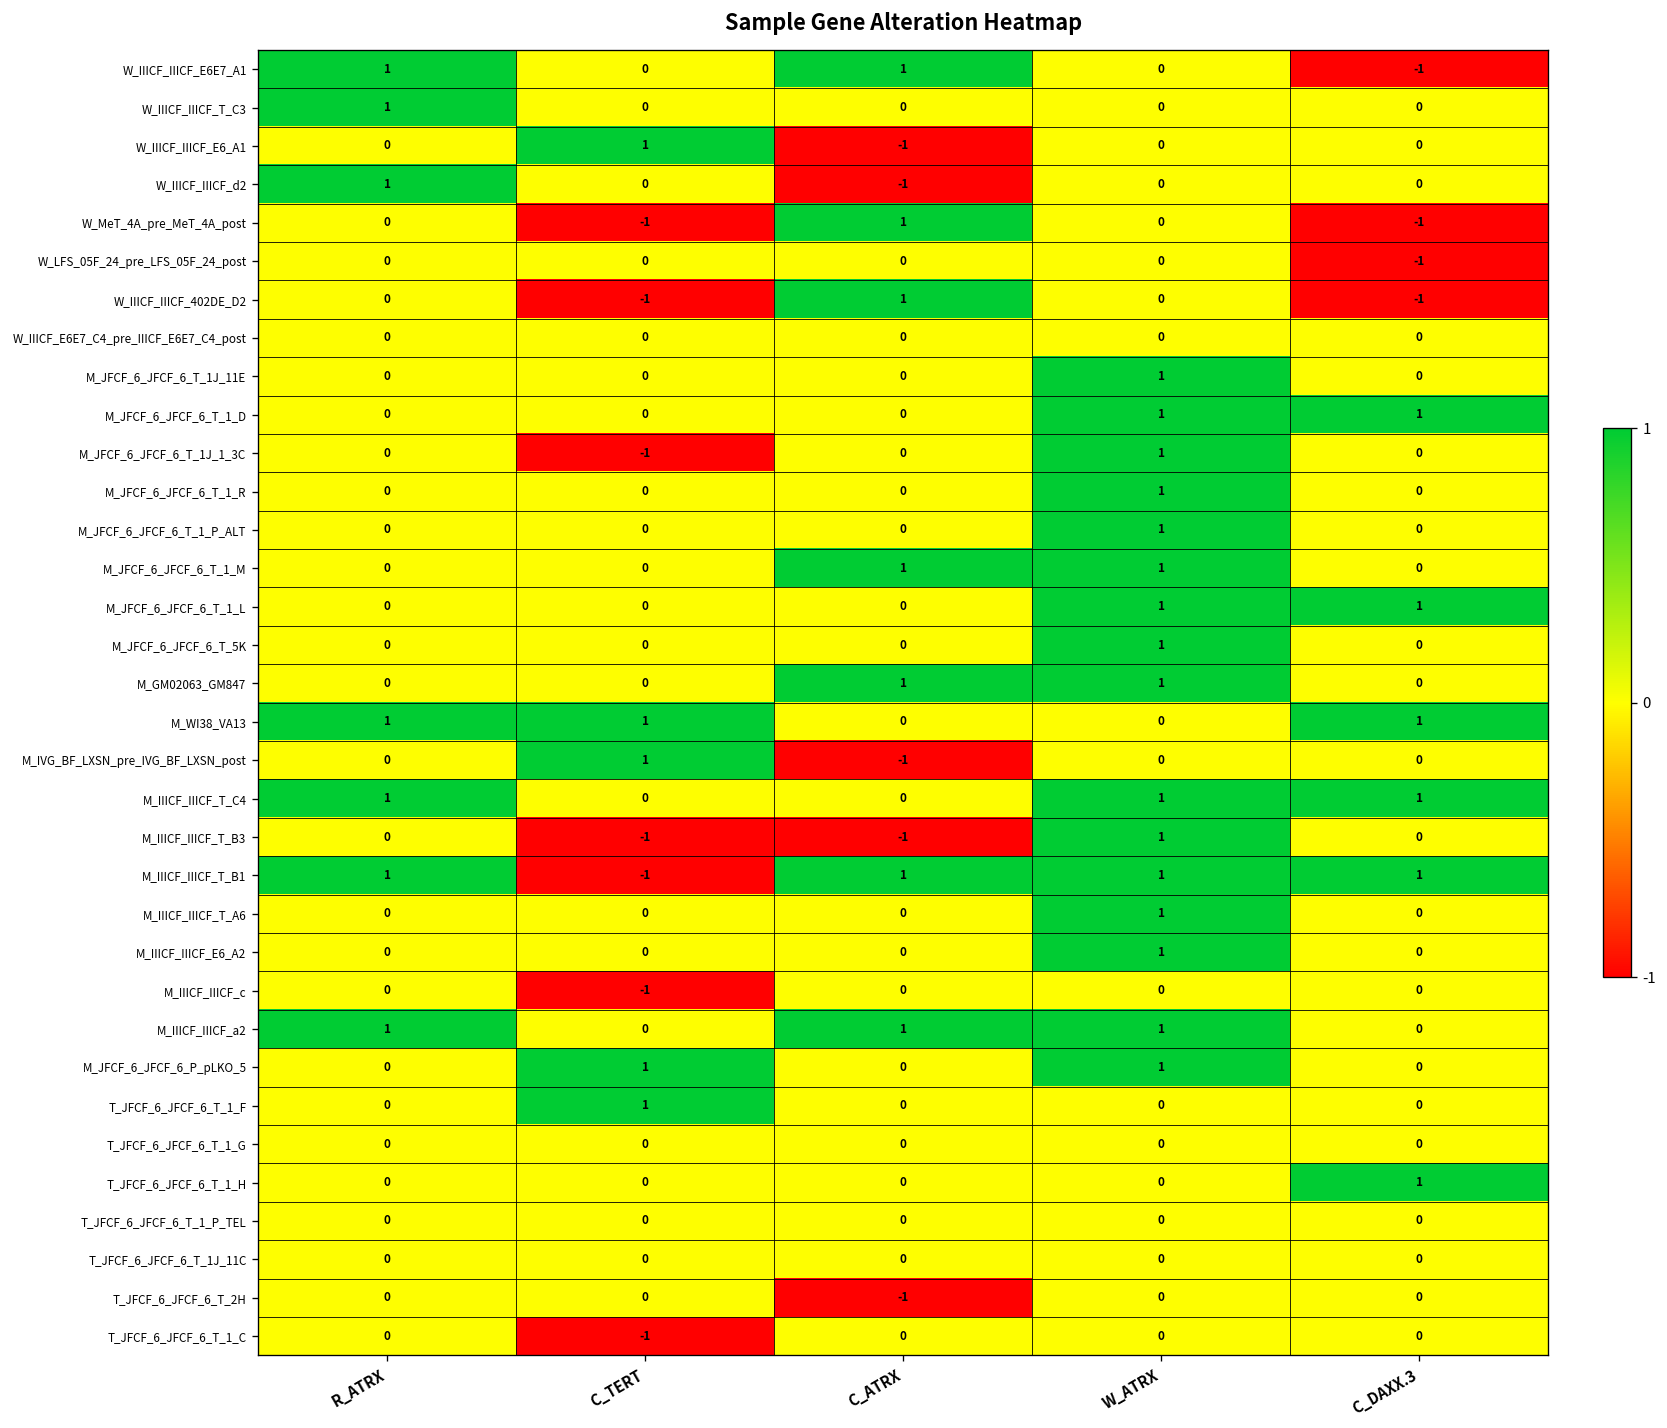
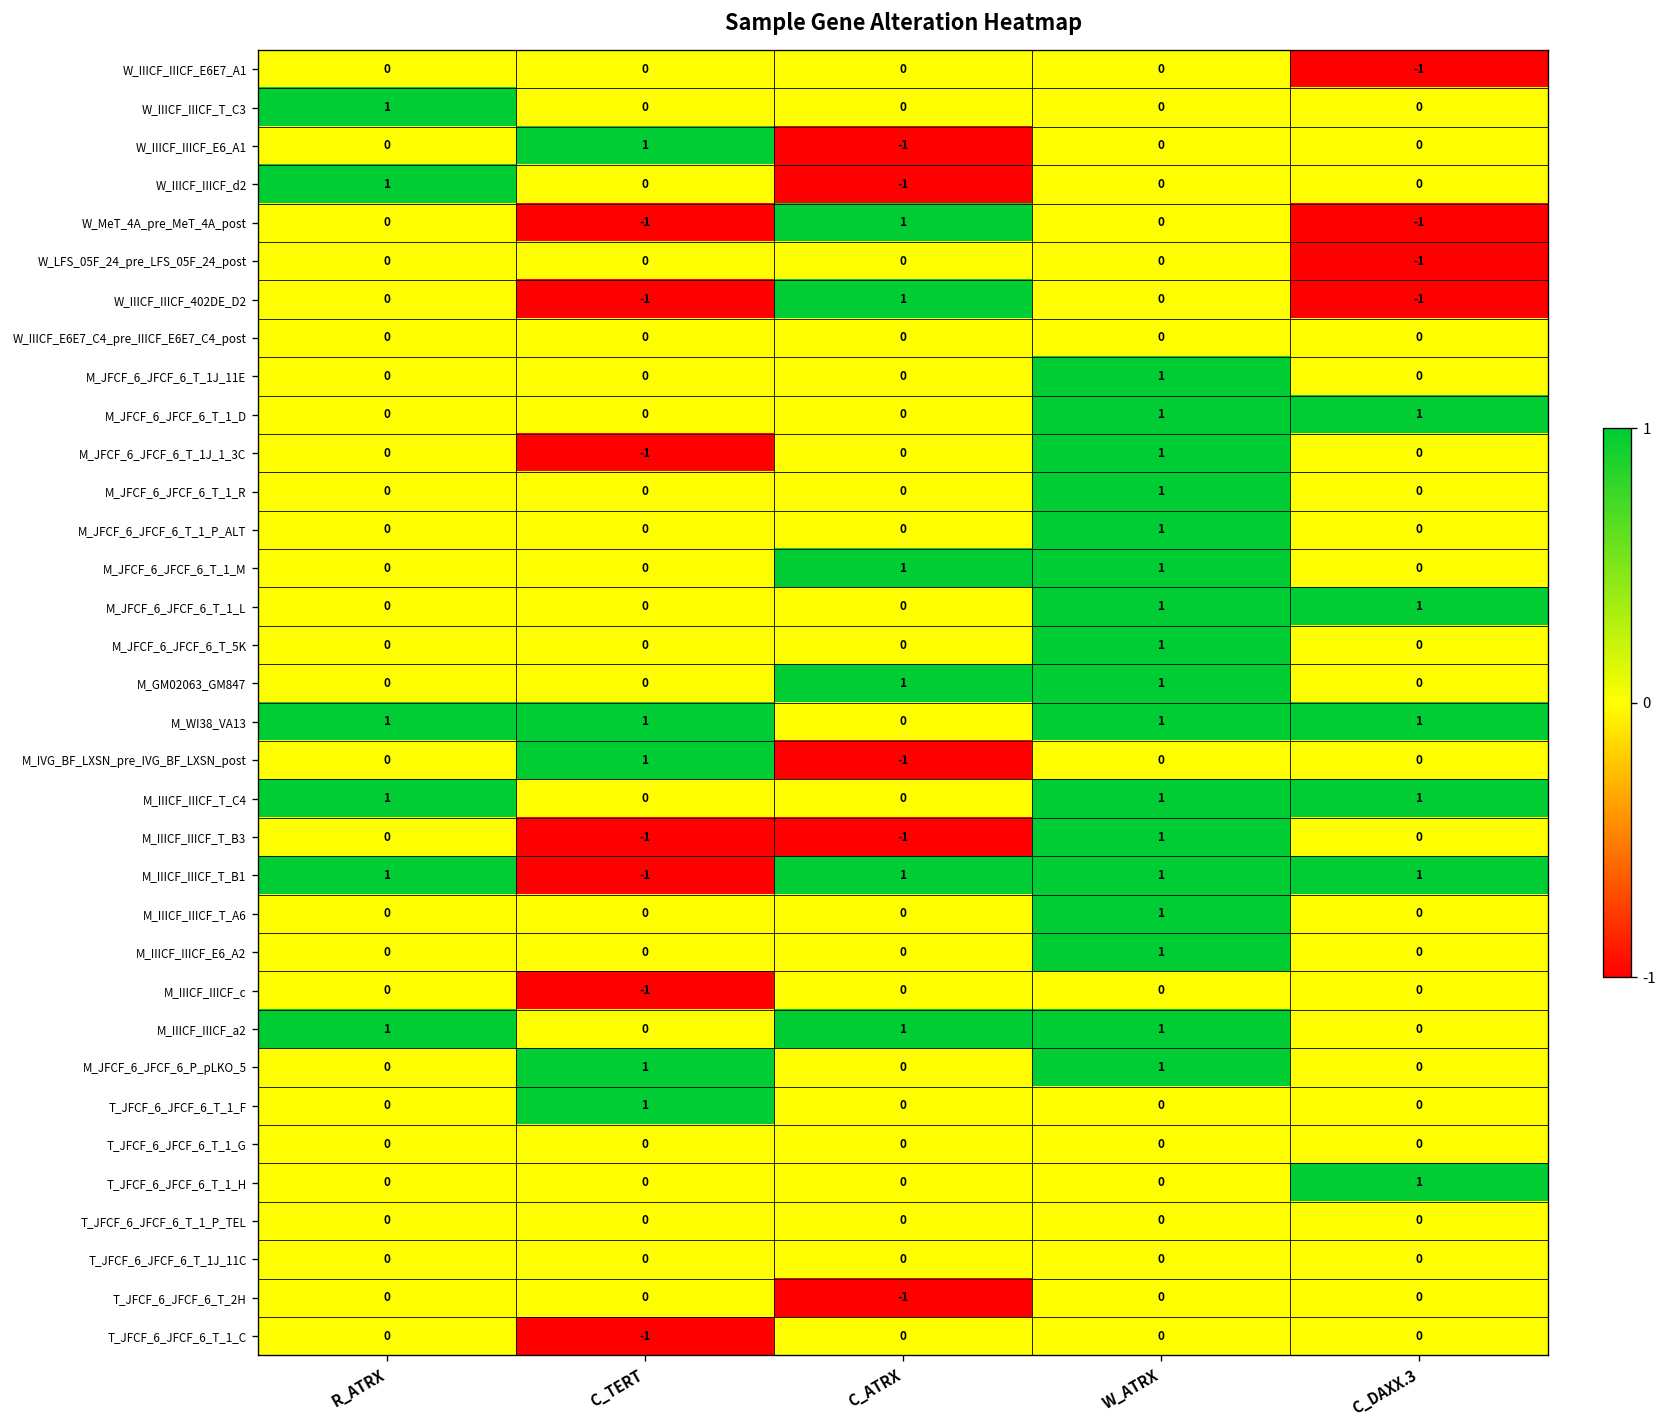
W_IIICF_IIICF_E6E7_A1, R_ATRX: 1 -> 0
W_IIICF_IIICF_E6E7_A1, C_ATRX: 1 -> 0
M_WI38_VA13, W_ATRX: 0 -> 1
